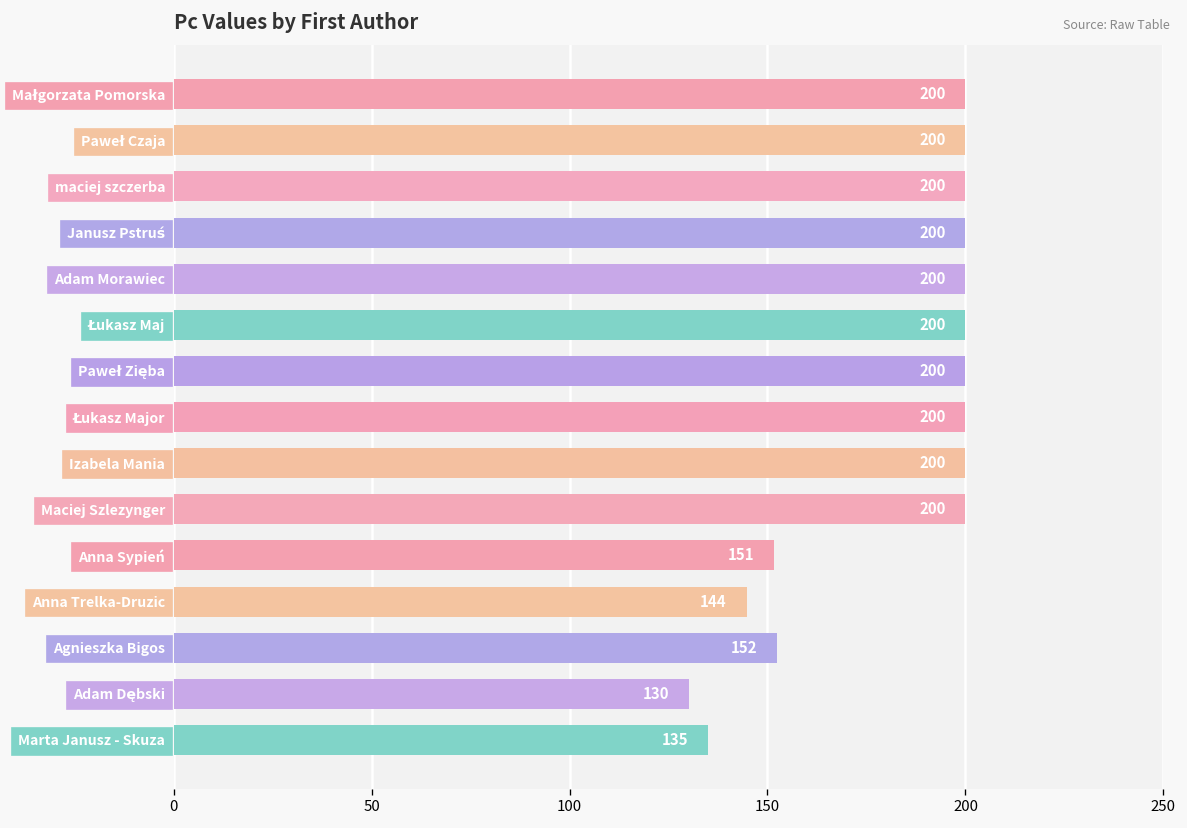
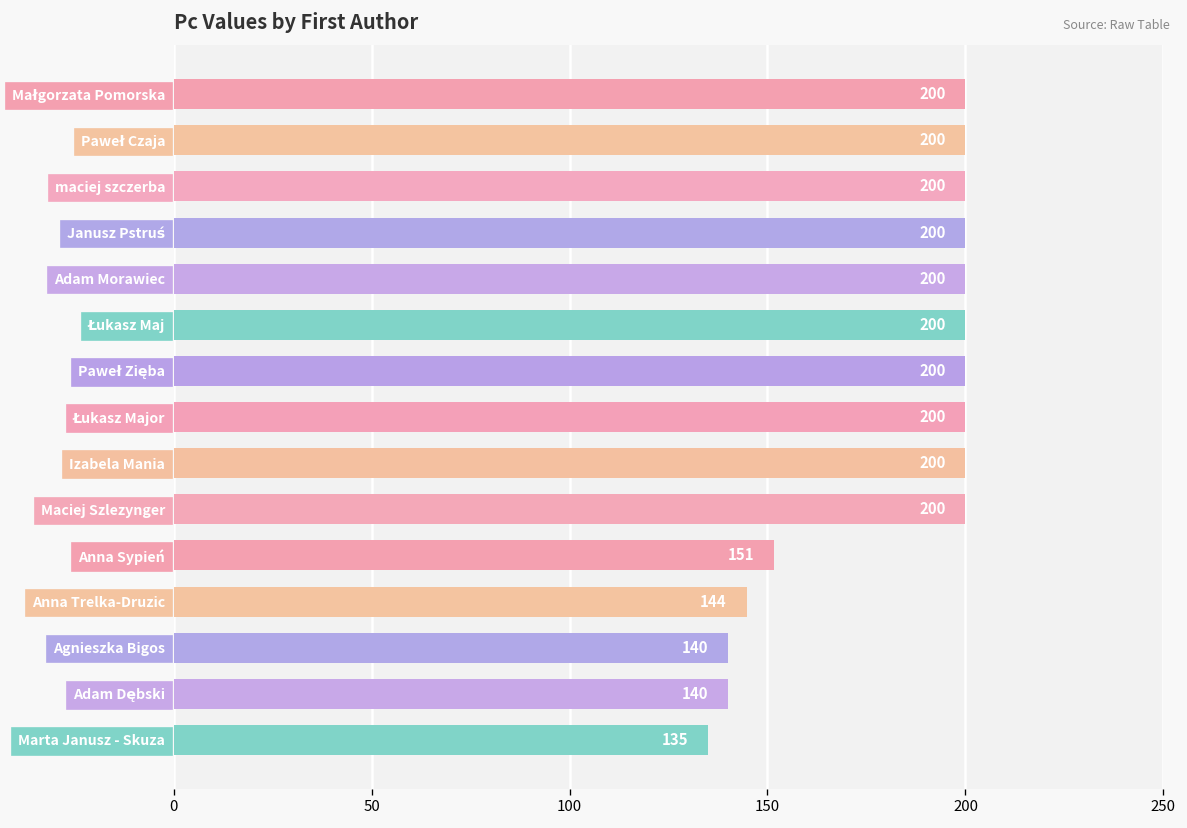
Agnieszka Bigos: 152 -> 140
Adam Dębski: 130 -> 140
